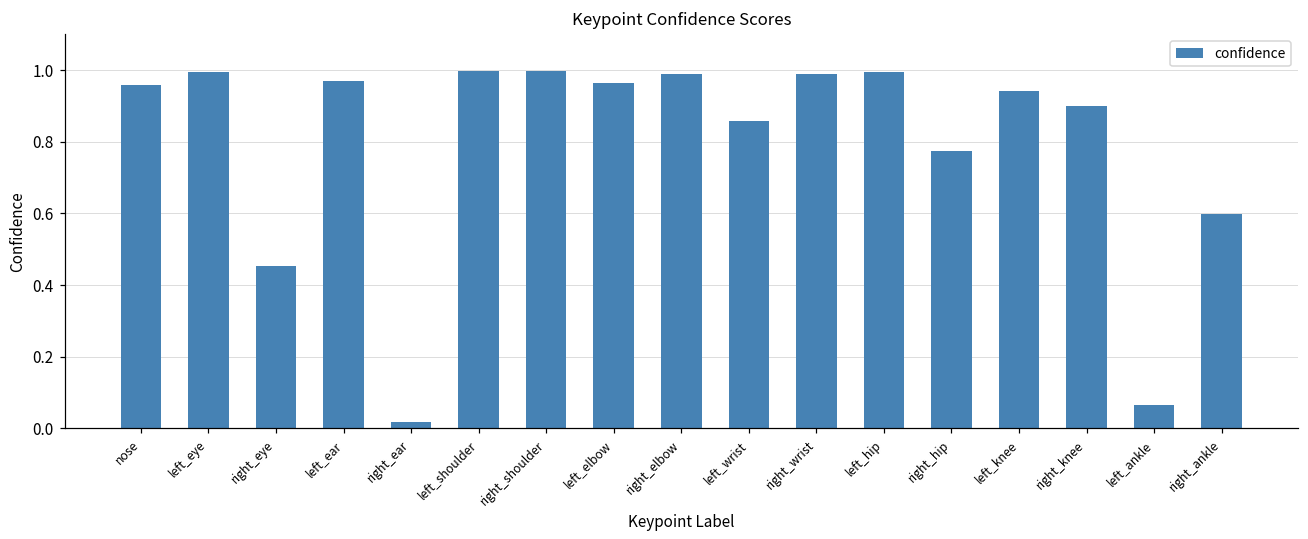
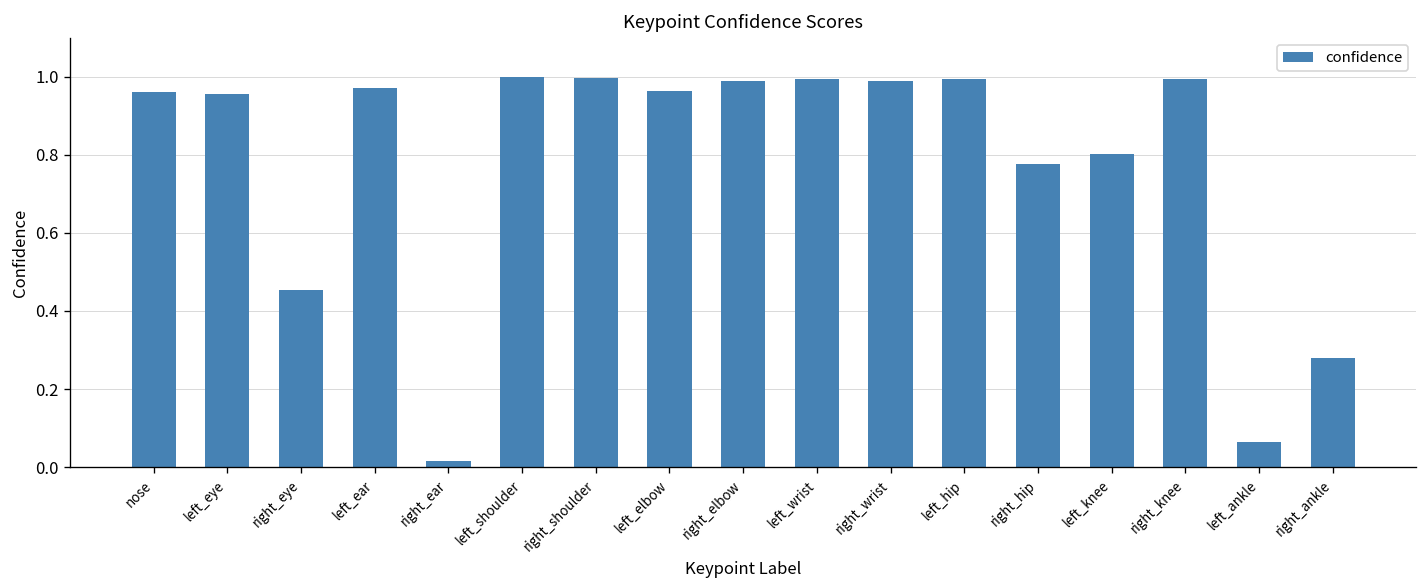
left_eye: 0.99 -> 0.95
left_wrist: 0.86 -> 0.99
left_knee: 0.94 -> 0.80
right_knee: 0.90 -> 0.99
right_ankle: 0.60 -> 0.28
